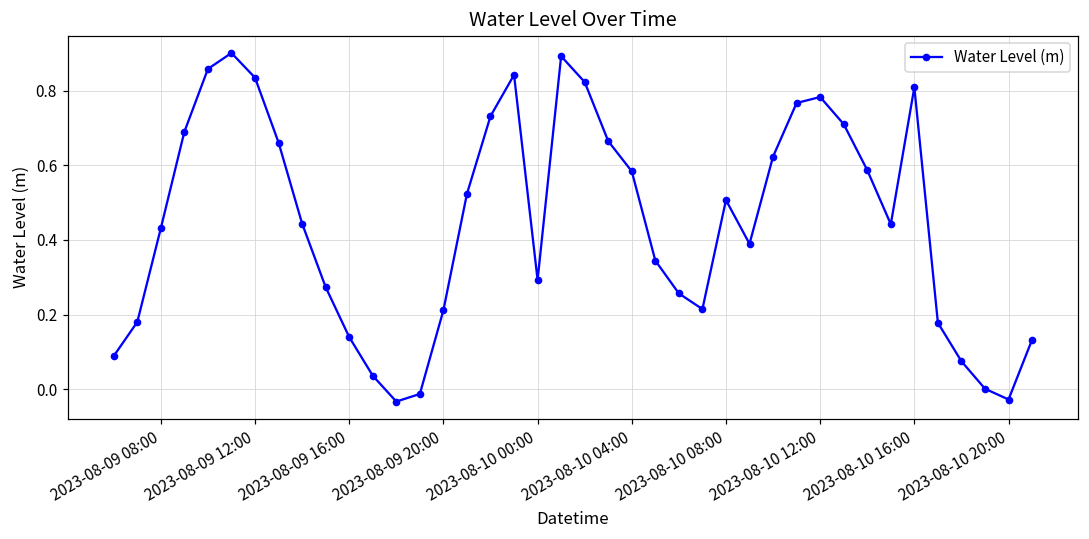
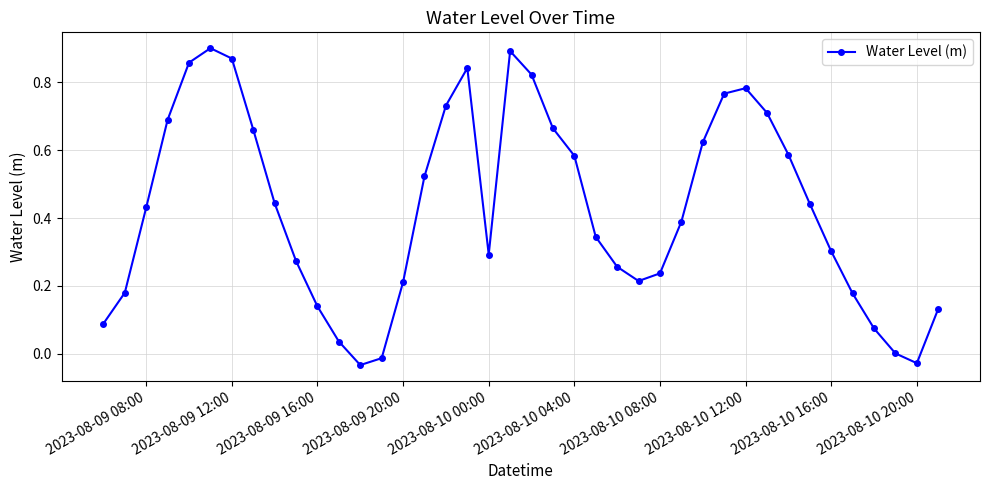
2023-08-09 12:00: 0.83 -> 0.87
2023-08-10 08:00: 0.51 -> 0.24
2023-08-10 16:00: 0.81 -> 0.30
